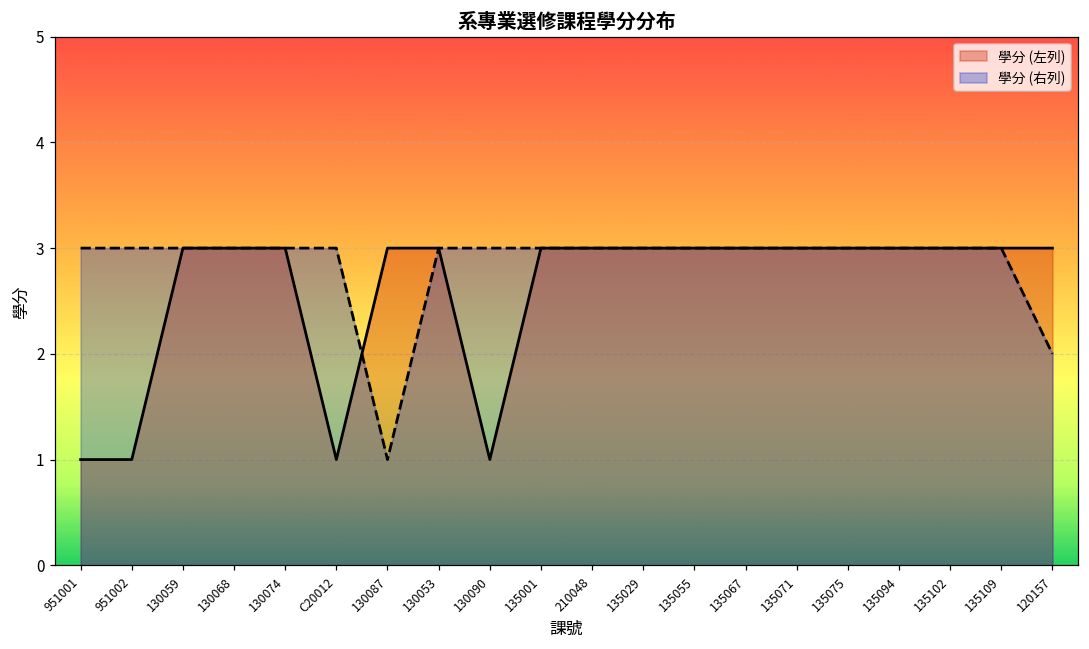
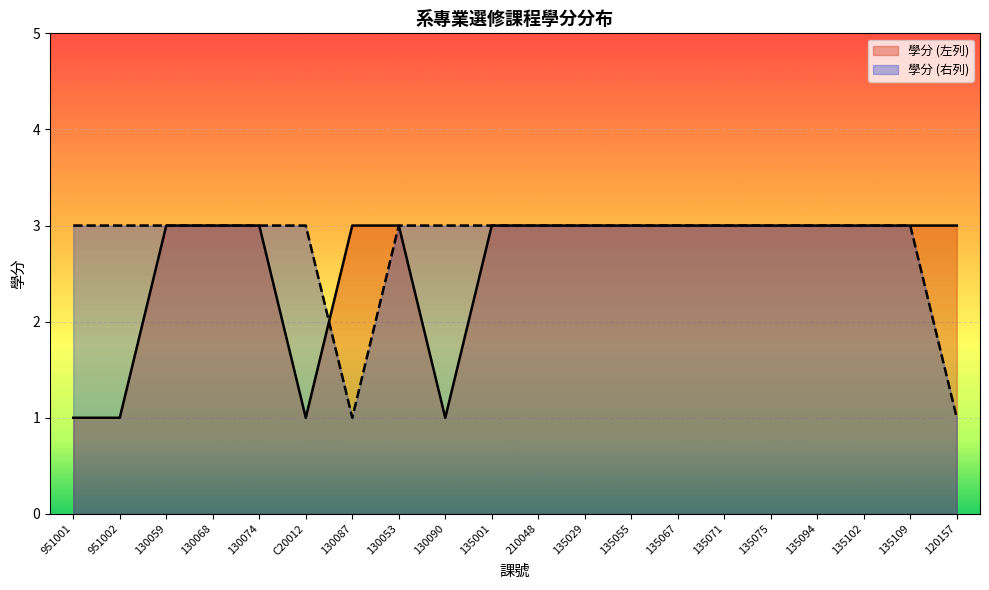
學分 (右列), 120157: 2 -> 1
